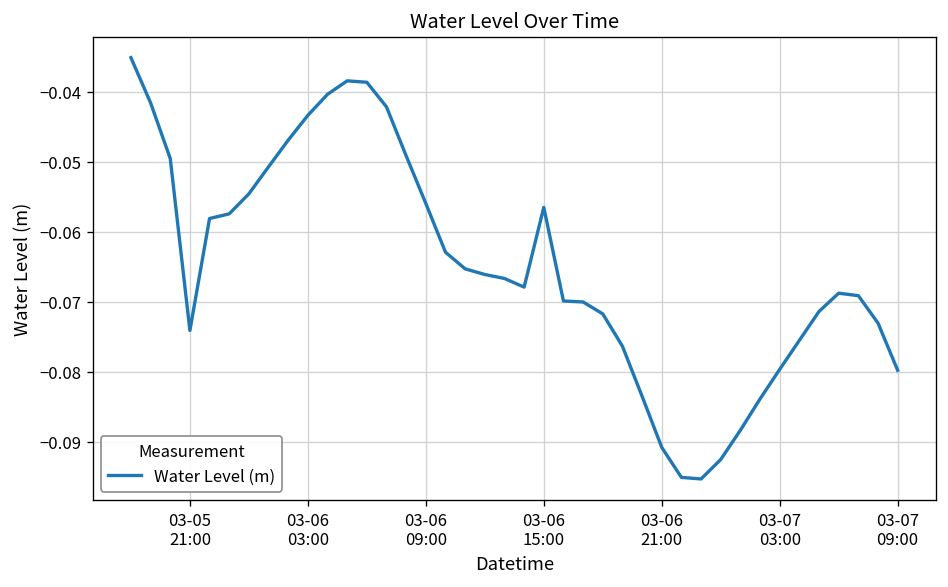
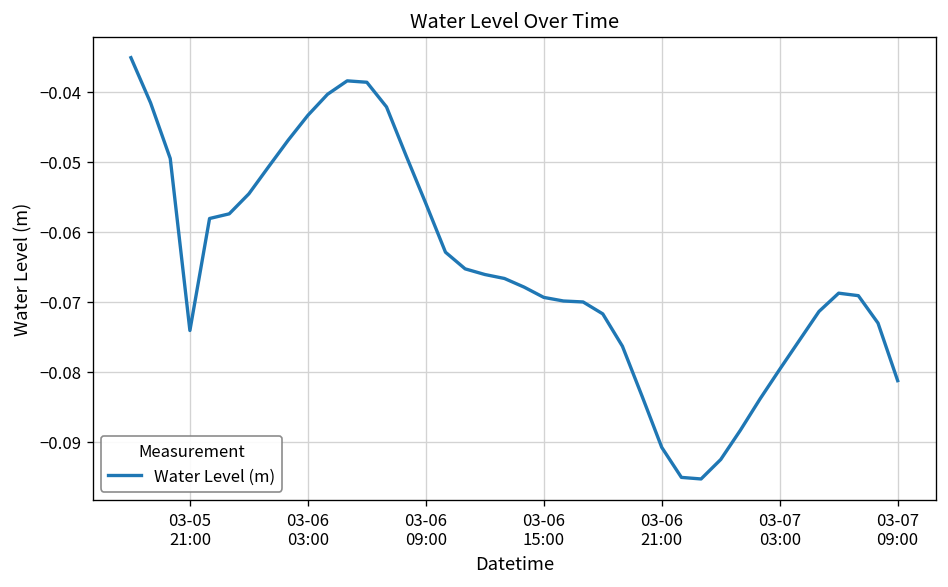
03-06 15:00: -0.056 -> -0.069
03-07 09:00: -0.080 -> -0.081
